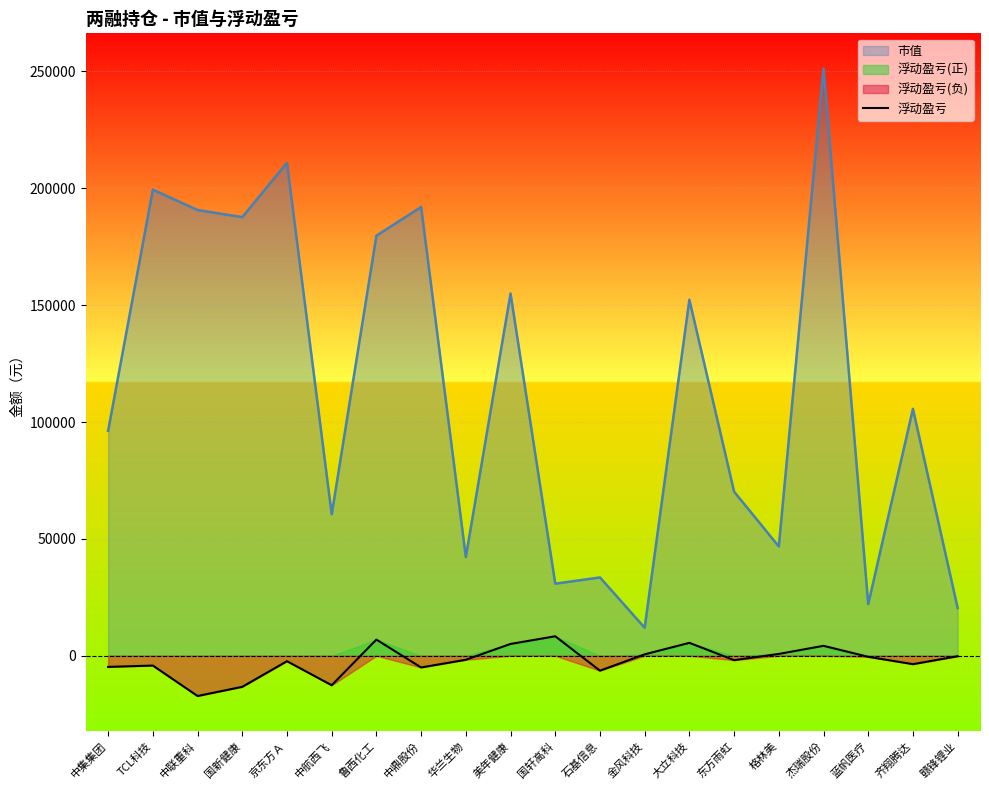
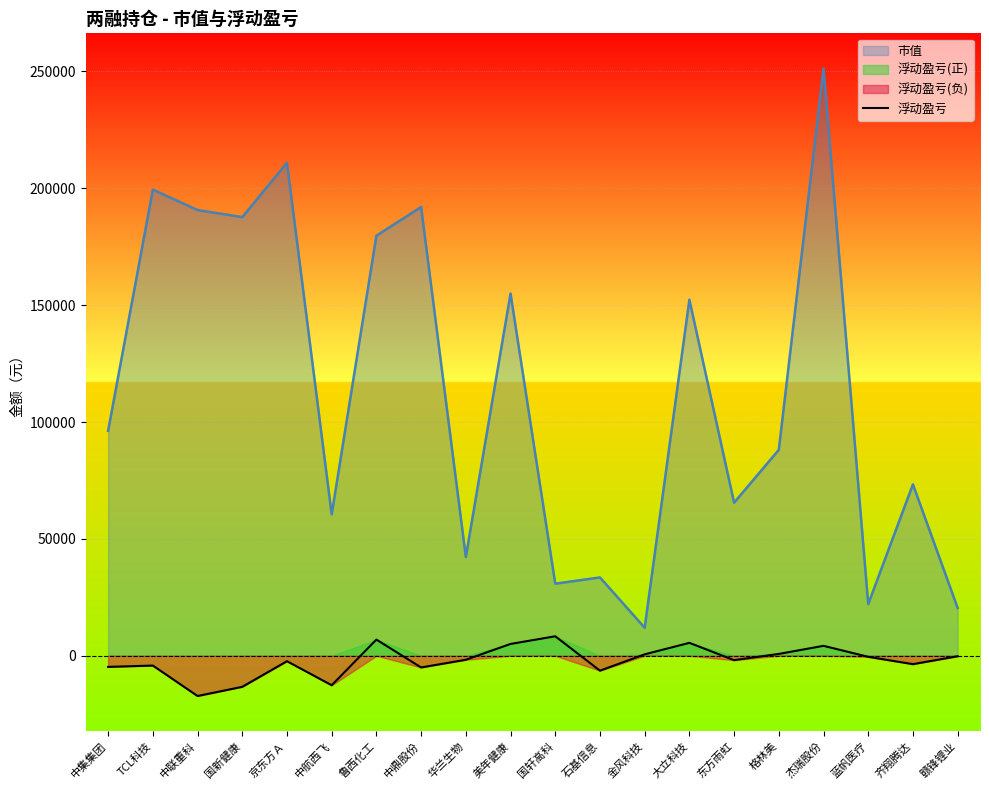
市值, 东方雨虹: 70000 -> 65000
市值, 格林美: 47000 -> 88000
市值, 齐翔腾达: 106000 -> 73000
